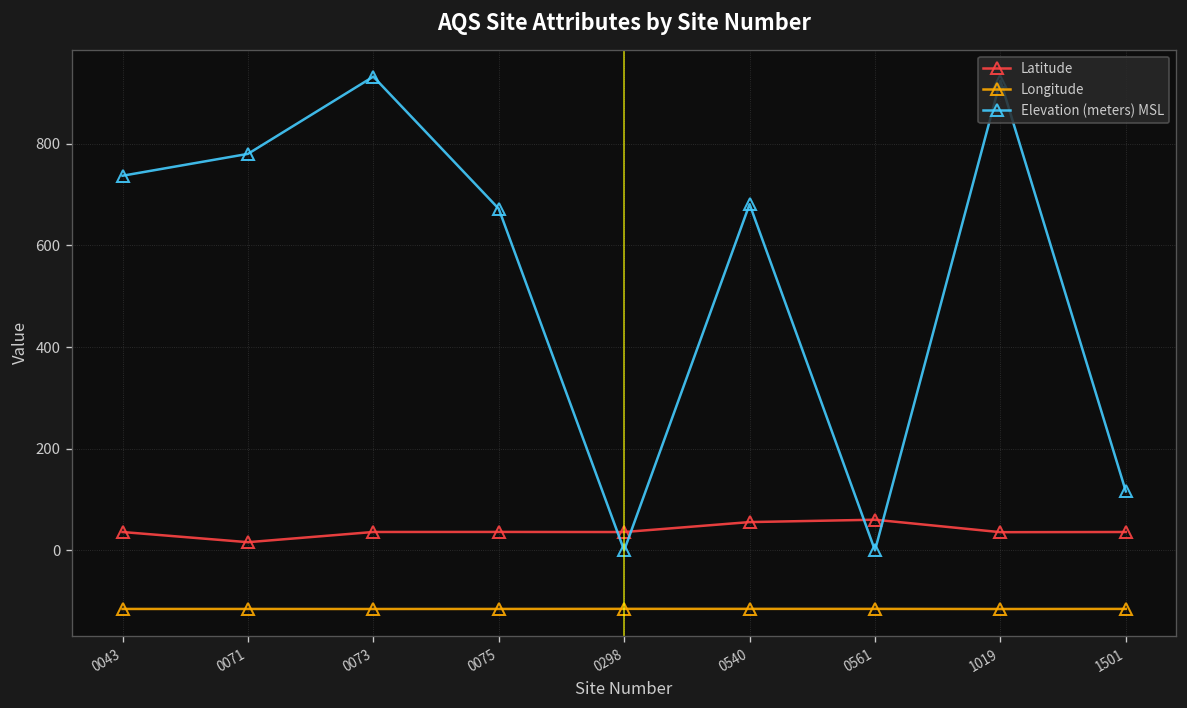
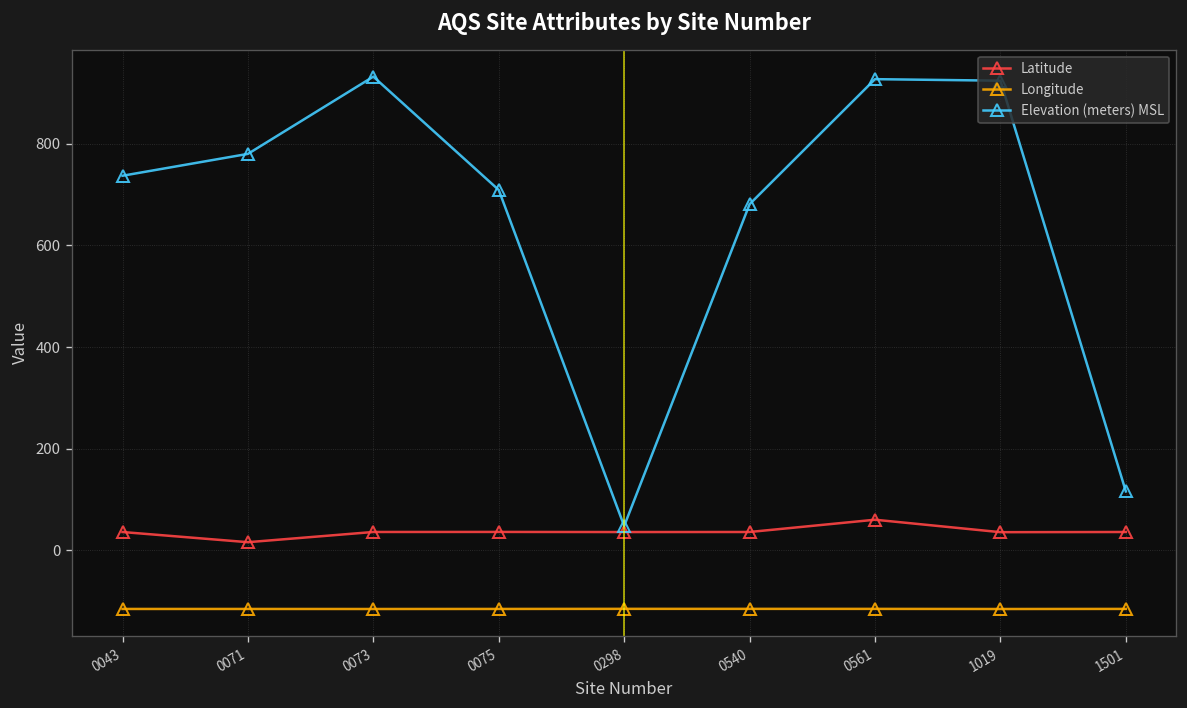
Elevation (meters) MSL, 0075: 670 -> 710
Elevation (meters) MSL, 0298: 0 -> 50
Latitude, 0540: 60 -> 40
Elevation (meters) MSL, 0561: 0 -> 930
